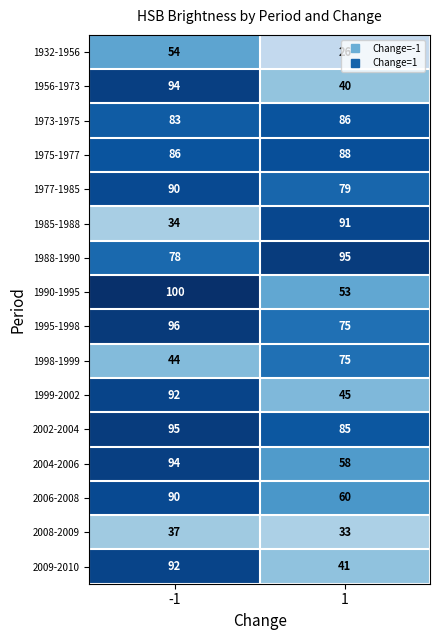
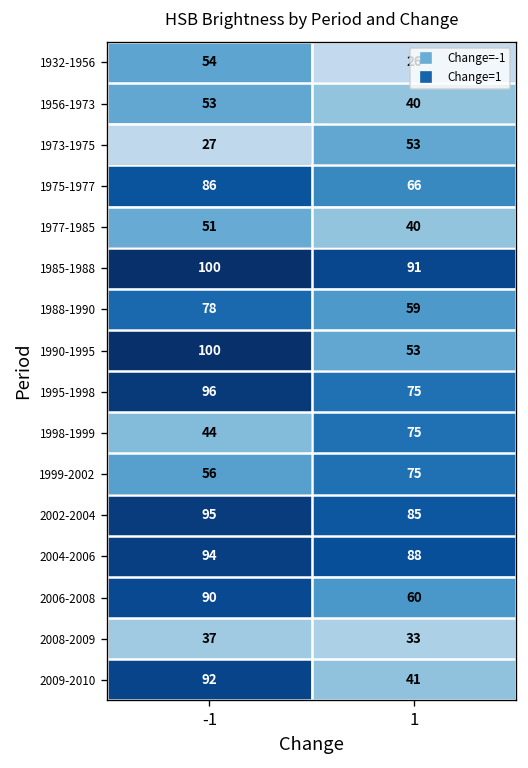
1956-1973, -1: 94 -> 53
1973-1975, -1: 83 -> 27
1973-1975, 1: 86 -> 53
1975-1977, 1: 88 -> 66
1977-1985, -1: 90 -> 51
1977-1985, 1: 79 -> 40
1985-1988, -1: 34 -> 100
1988-1990, 1: 95 -> 59
1999-2002, -1: 92 -> 56
1999-2002, 1: 45 -> 75
2004-2006, 1: 58 -> 88
